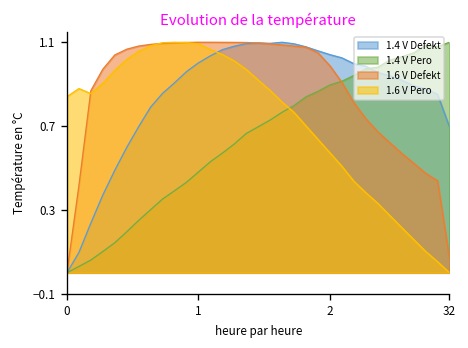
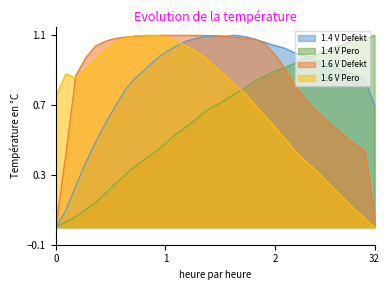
1.6 V Pero, 0: 0.84 -> 0.75
